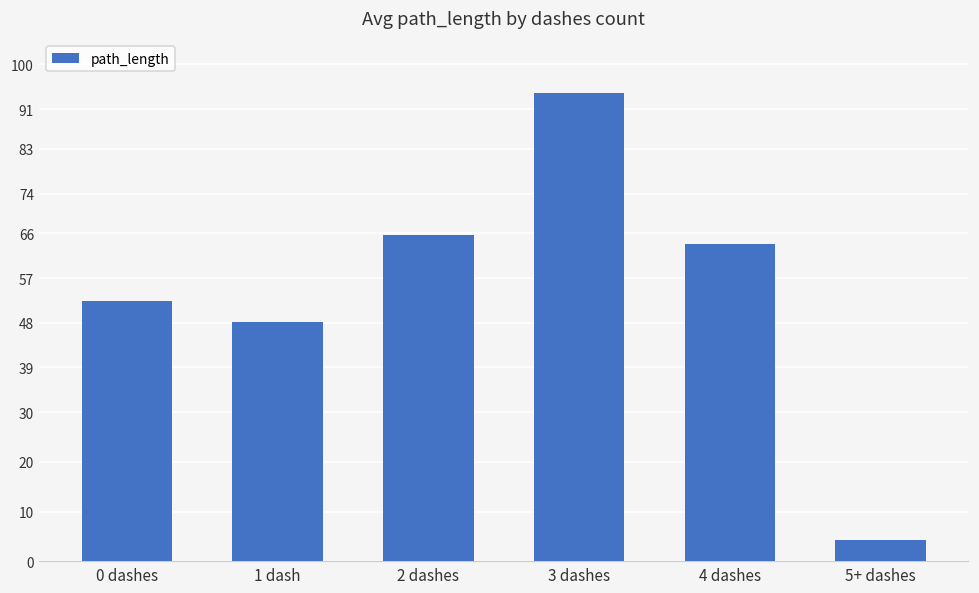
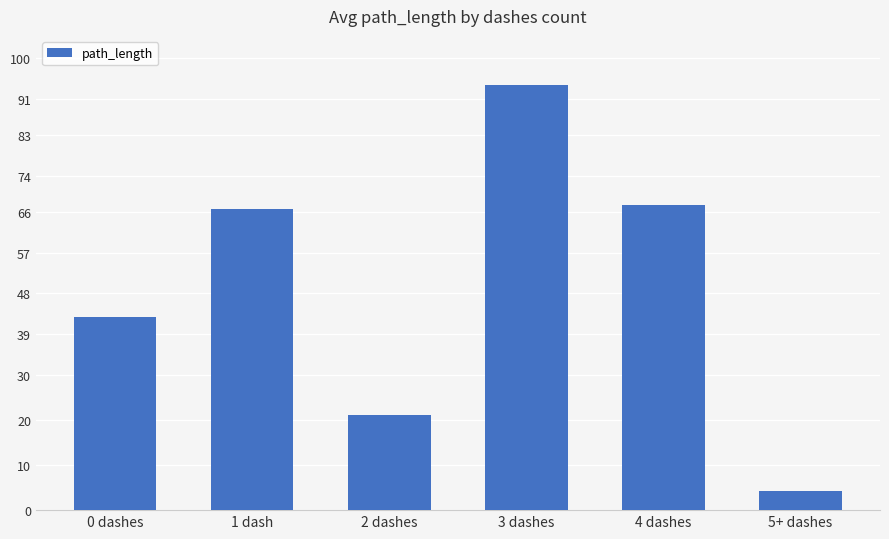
0 dashes: 52 -> 43
1 dash: 48 -> 67
2 dashes: 66 -> 21
4 dashes: 64 -> 68
